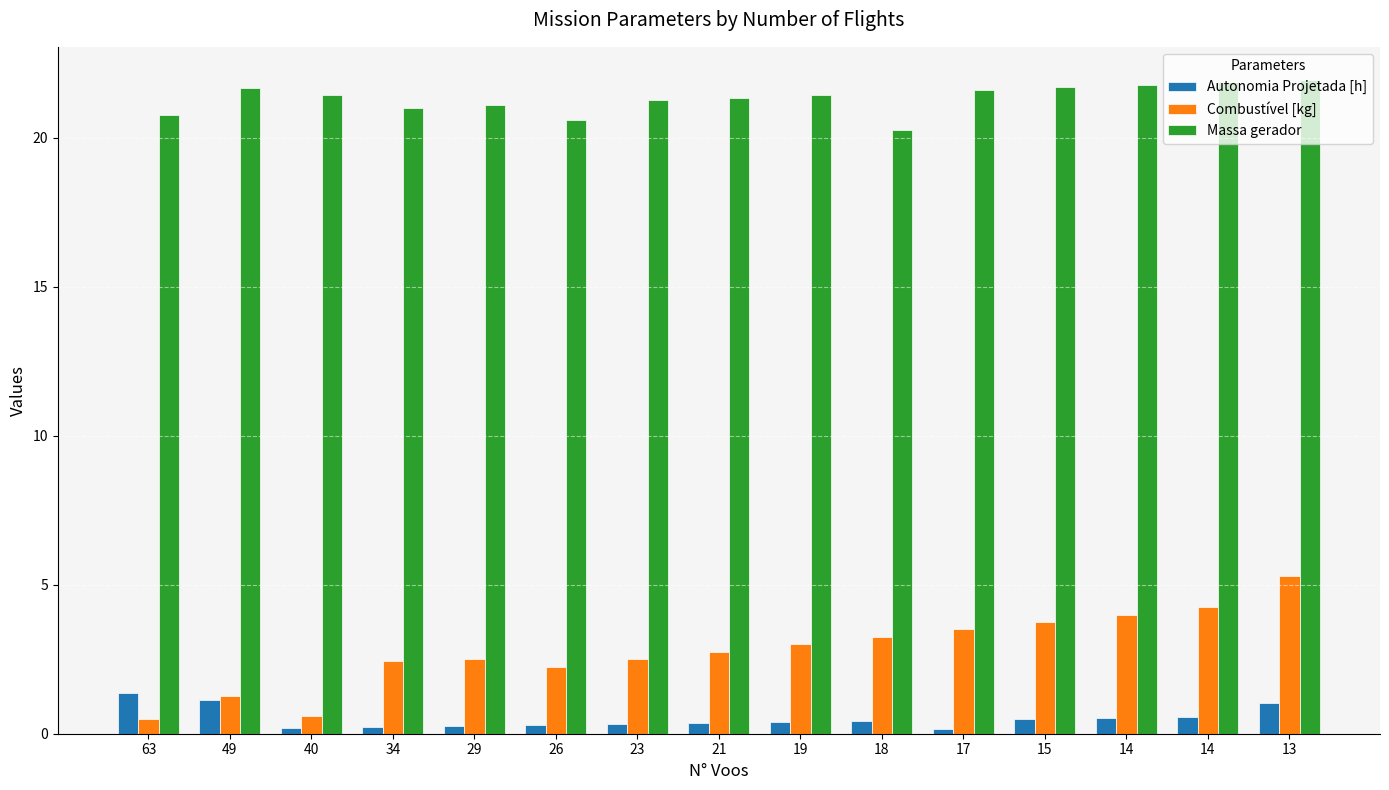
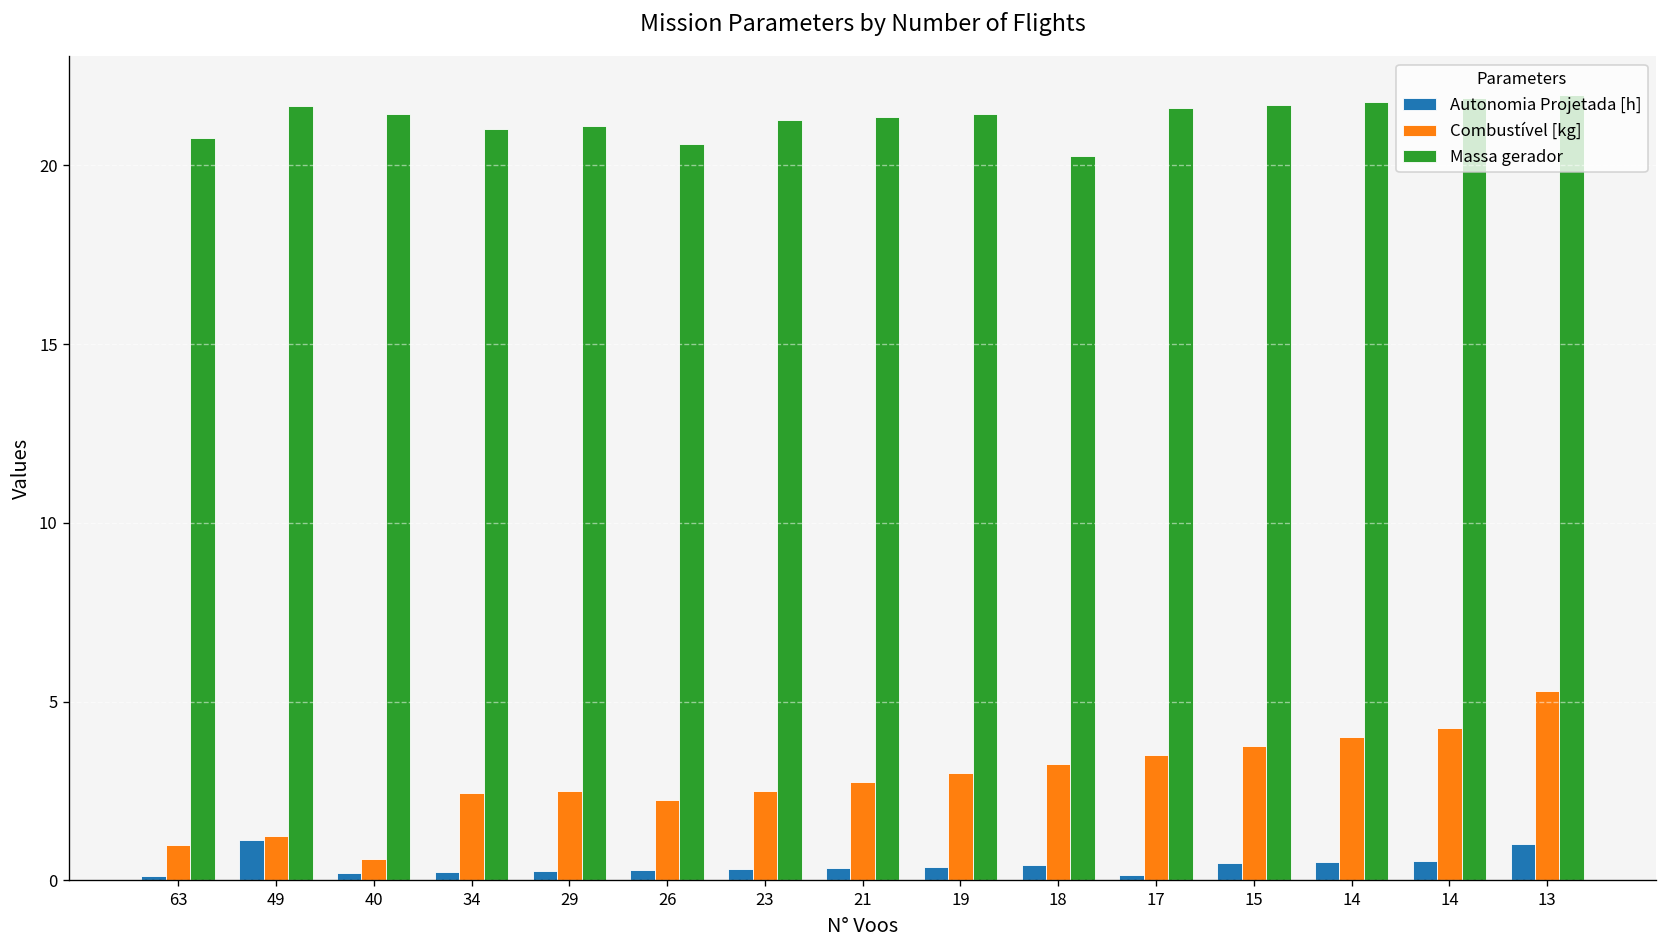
Autonomia Projetada [h], 63: 1.4 -> 0.1
Combustível [kg], 63: 0.5 -> 1.0
